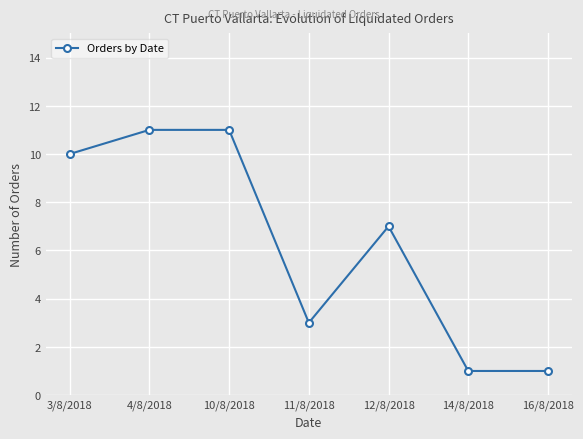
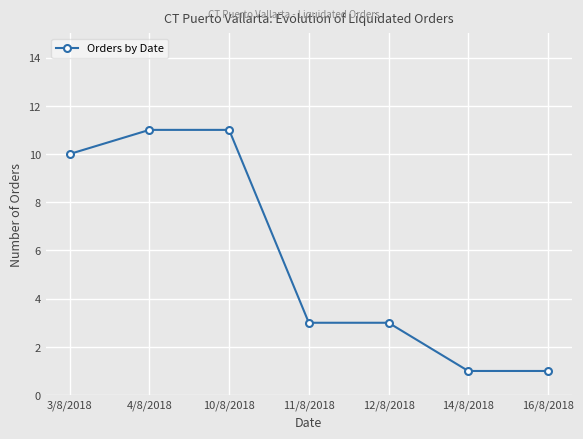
12/8/2018: 7 -> 3
